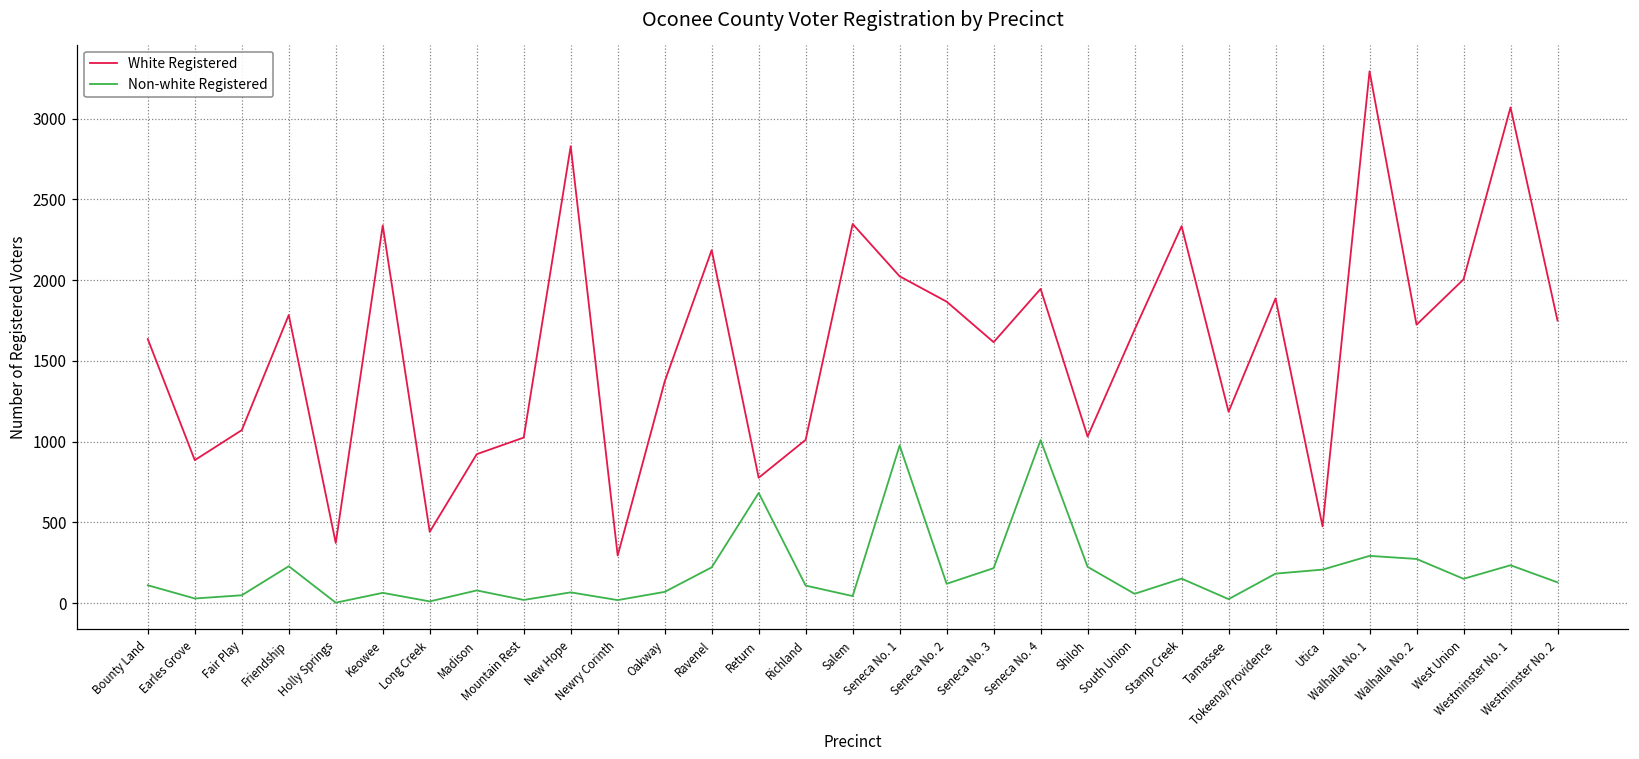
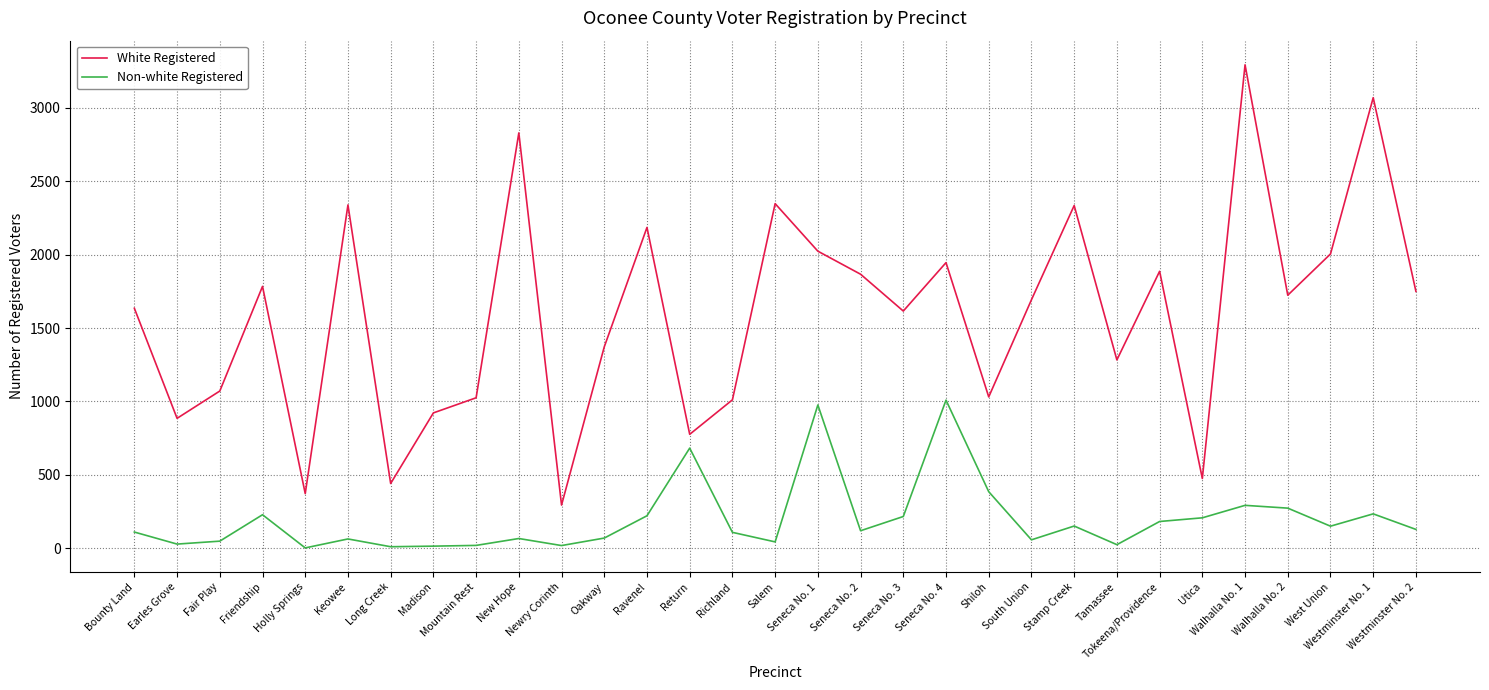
Non-white Registered, Madison: 80 -> 10
Non-white Registered, Shiloh: 220 -> 390
White Registered, Tamassee: 1190 -> 1280
